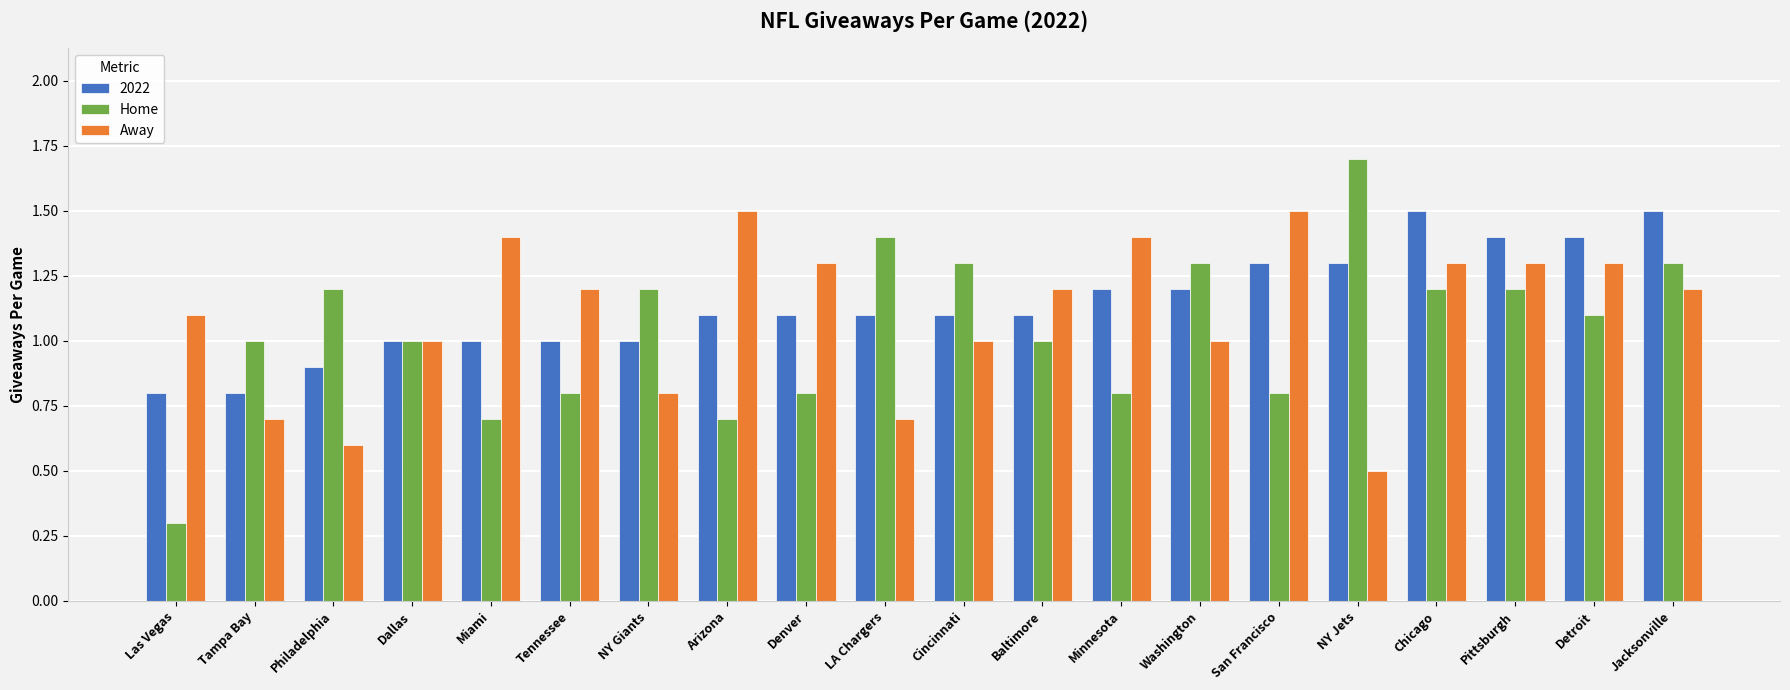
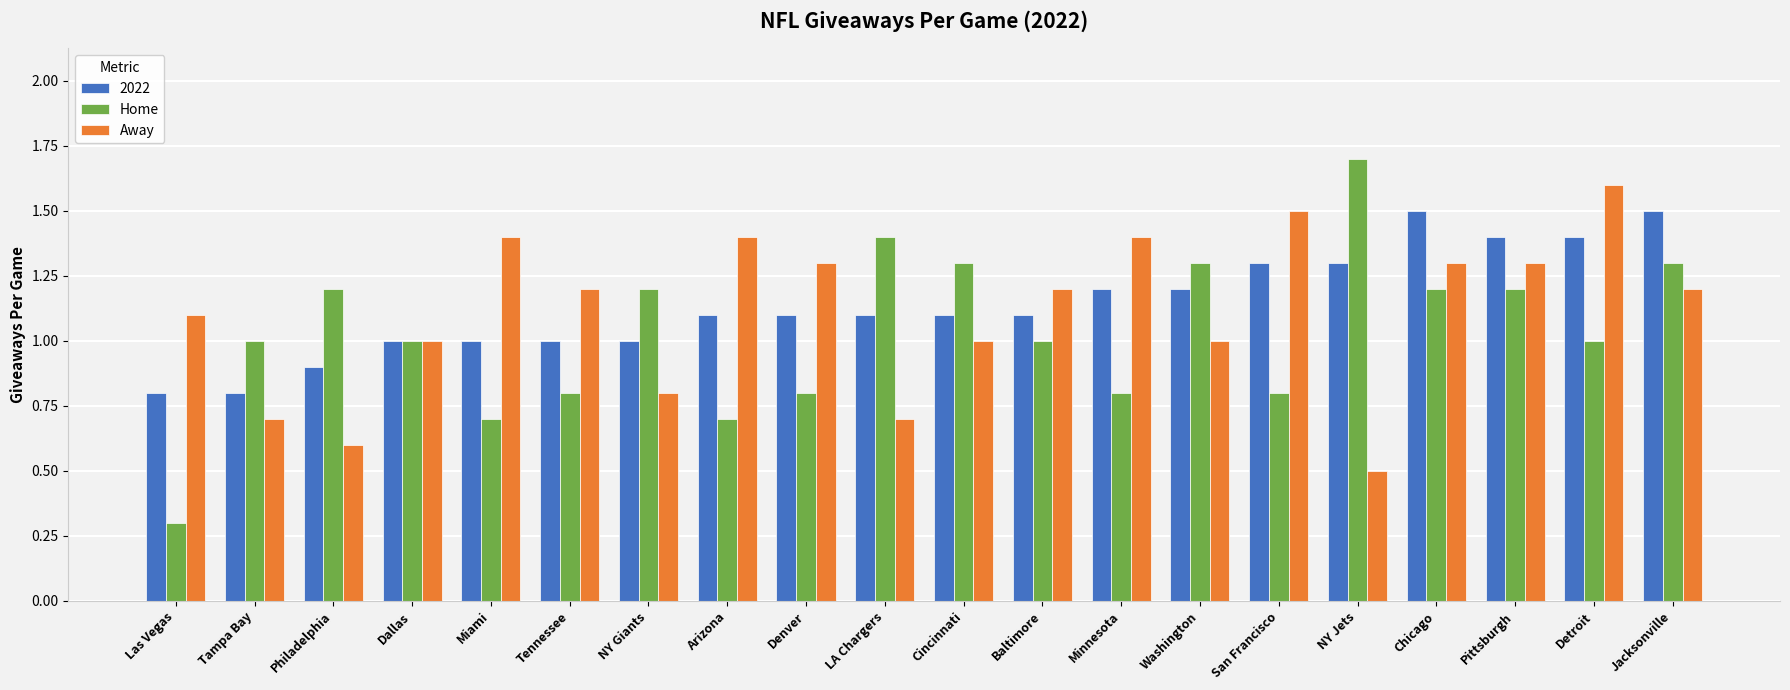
Away, Arizona: 1.5 -> 1.4
Home, Detroit: 1.1 -> 1.0
Away, Detroit: 1.3 -> 1.6
